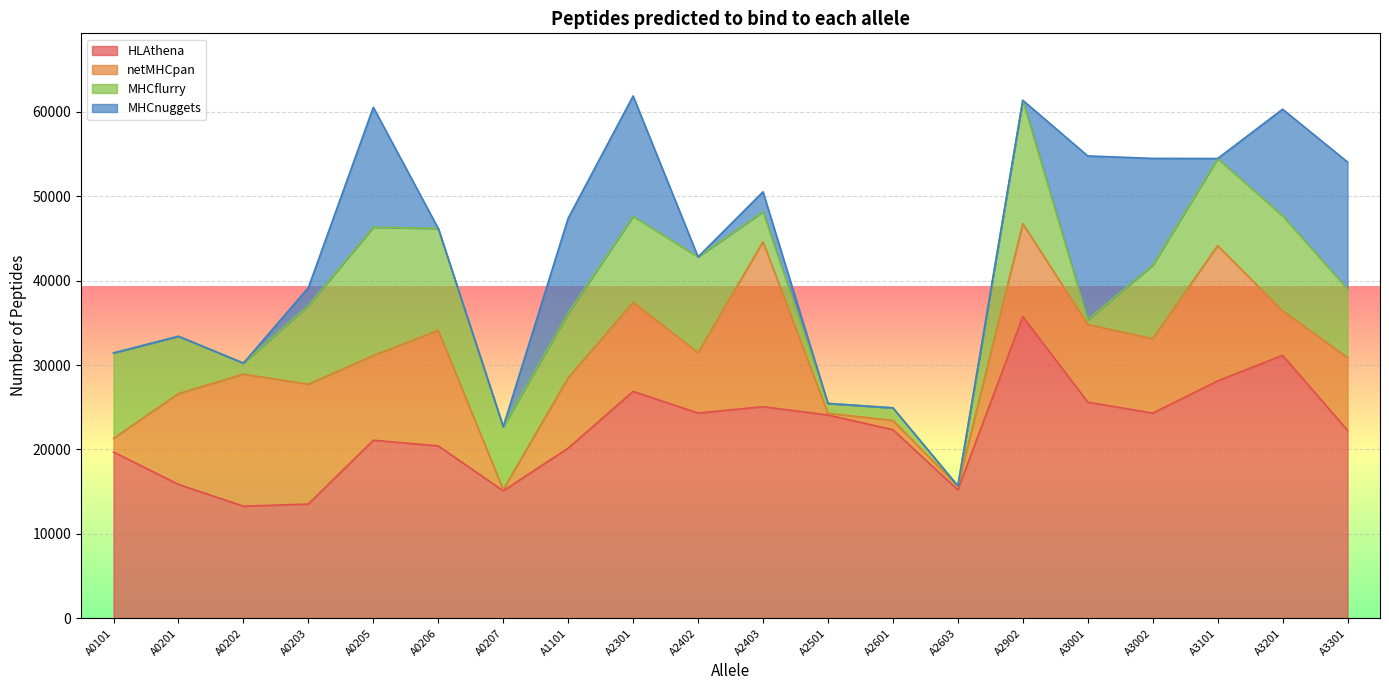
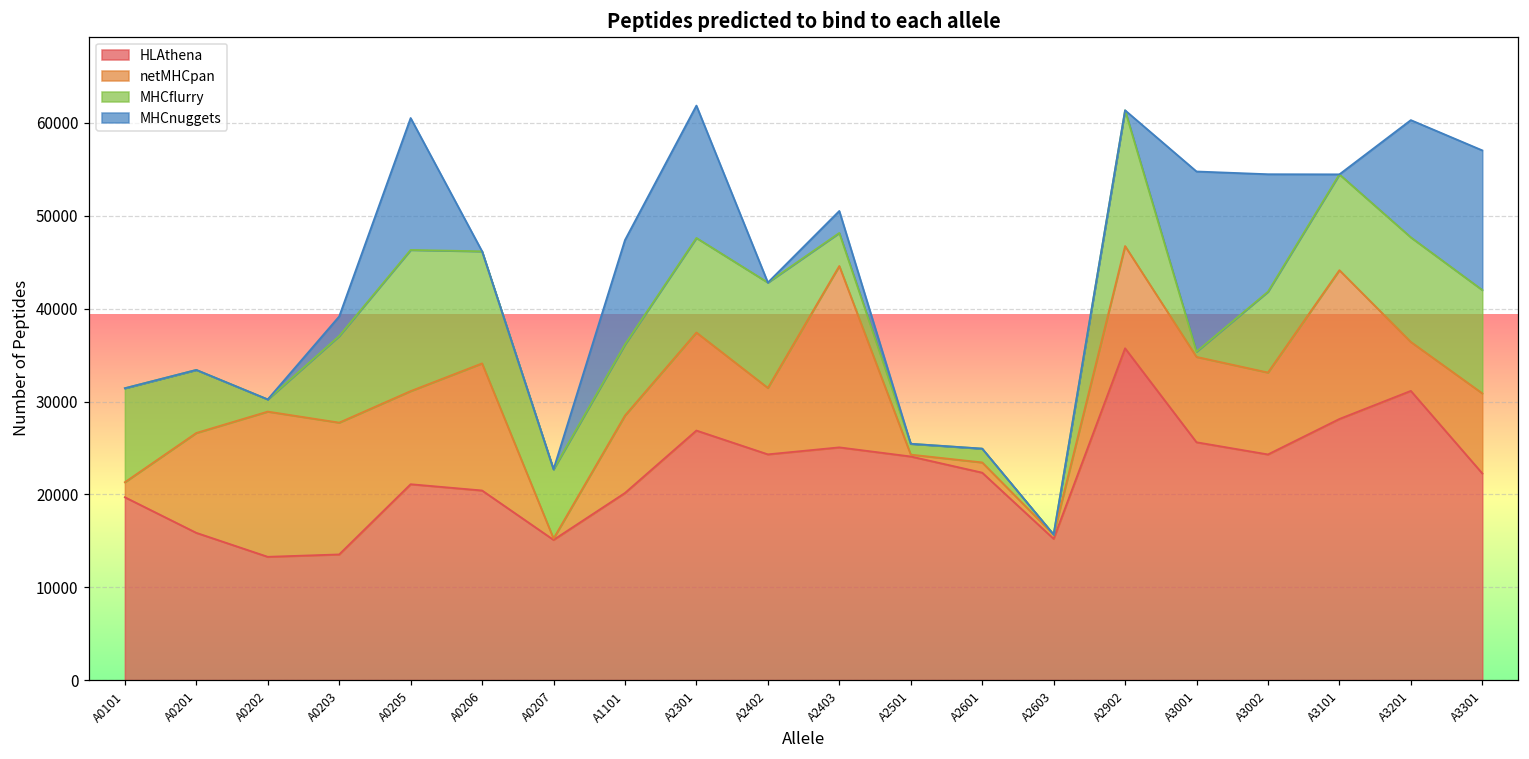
MHCflurry, A3301: 8000 -> 11000
